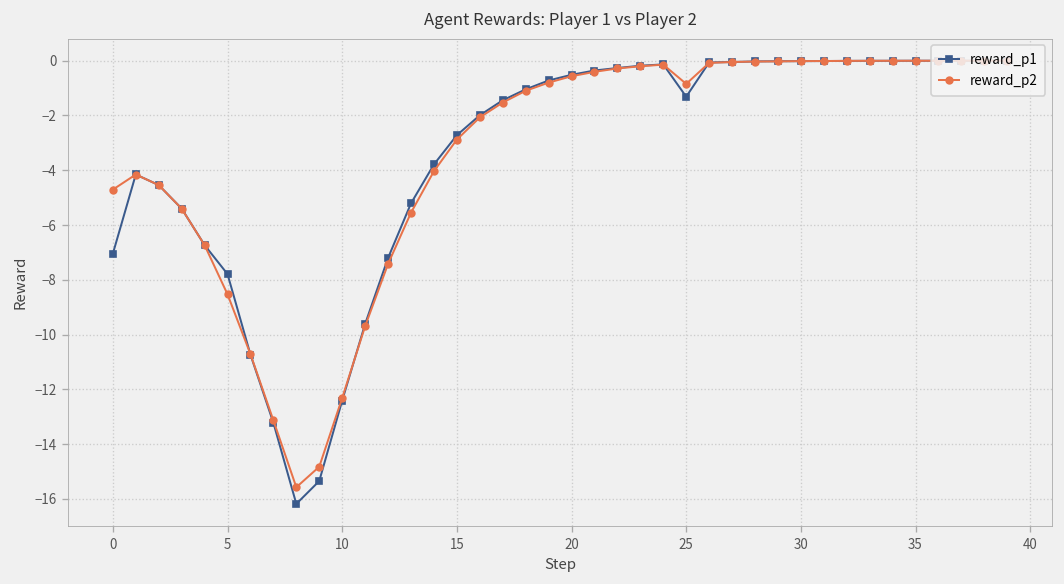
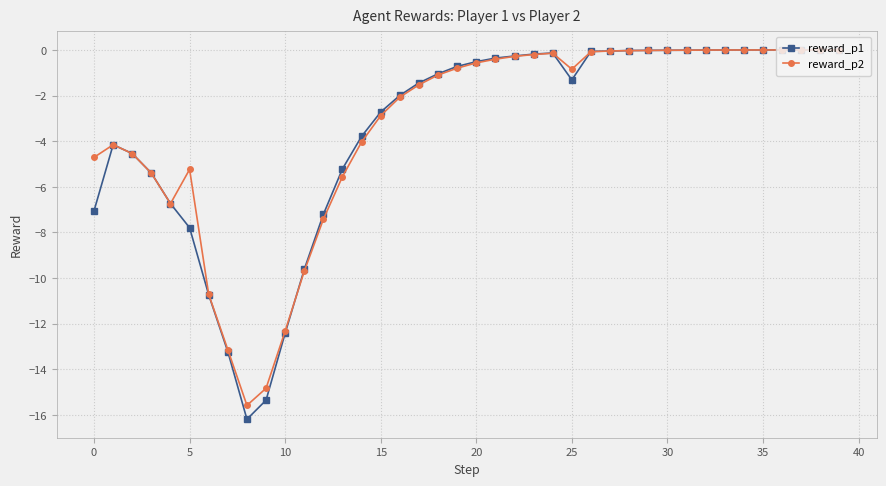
reward_p2, 5: -8.5 -> -5.2
